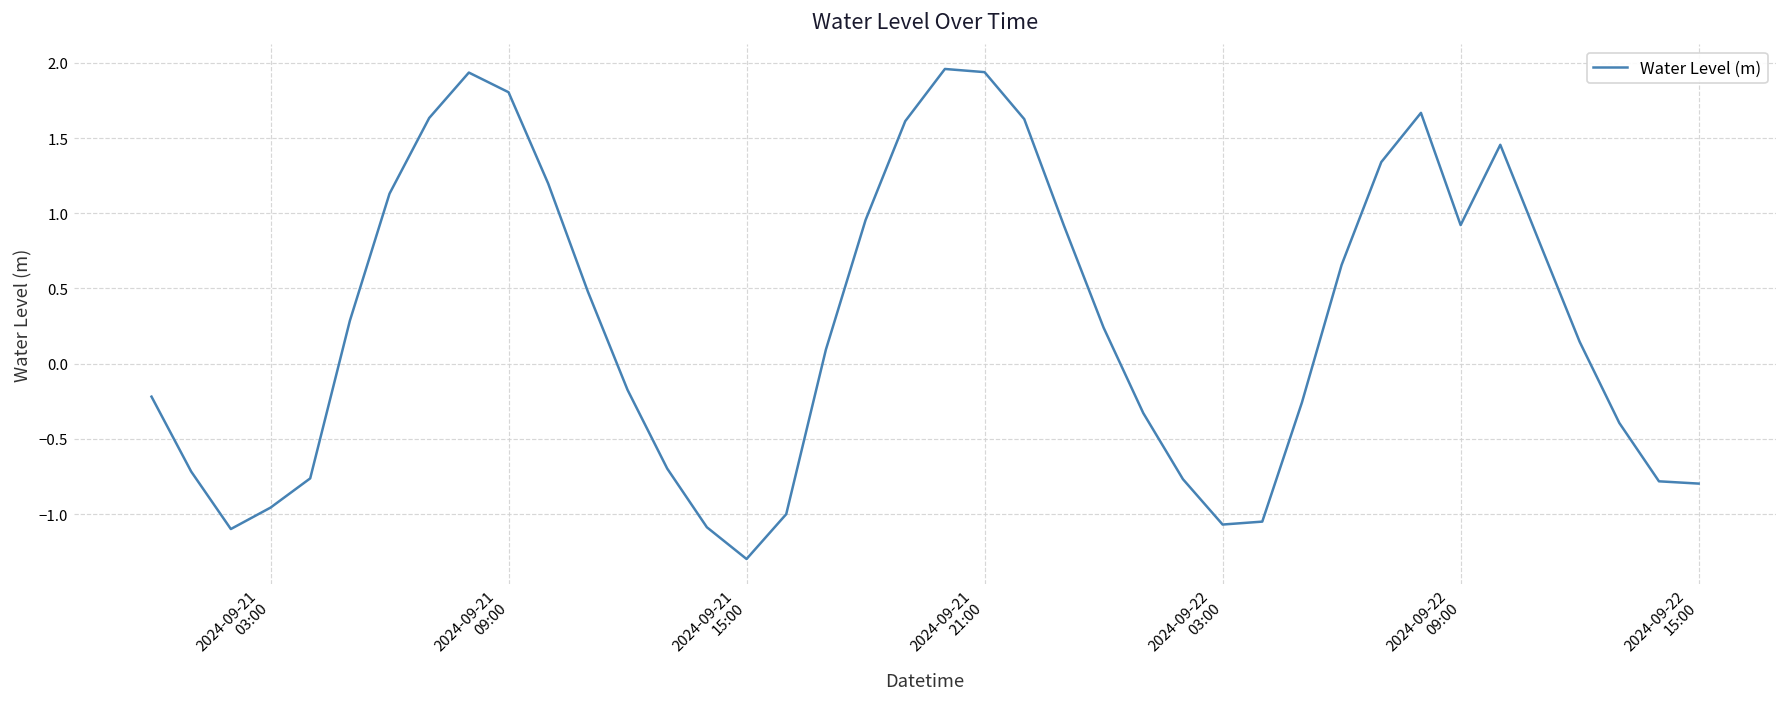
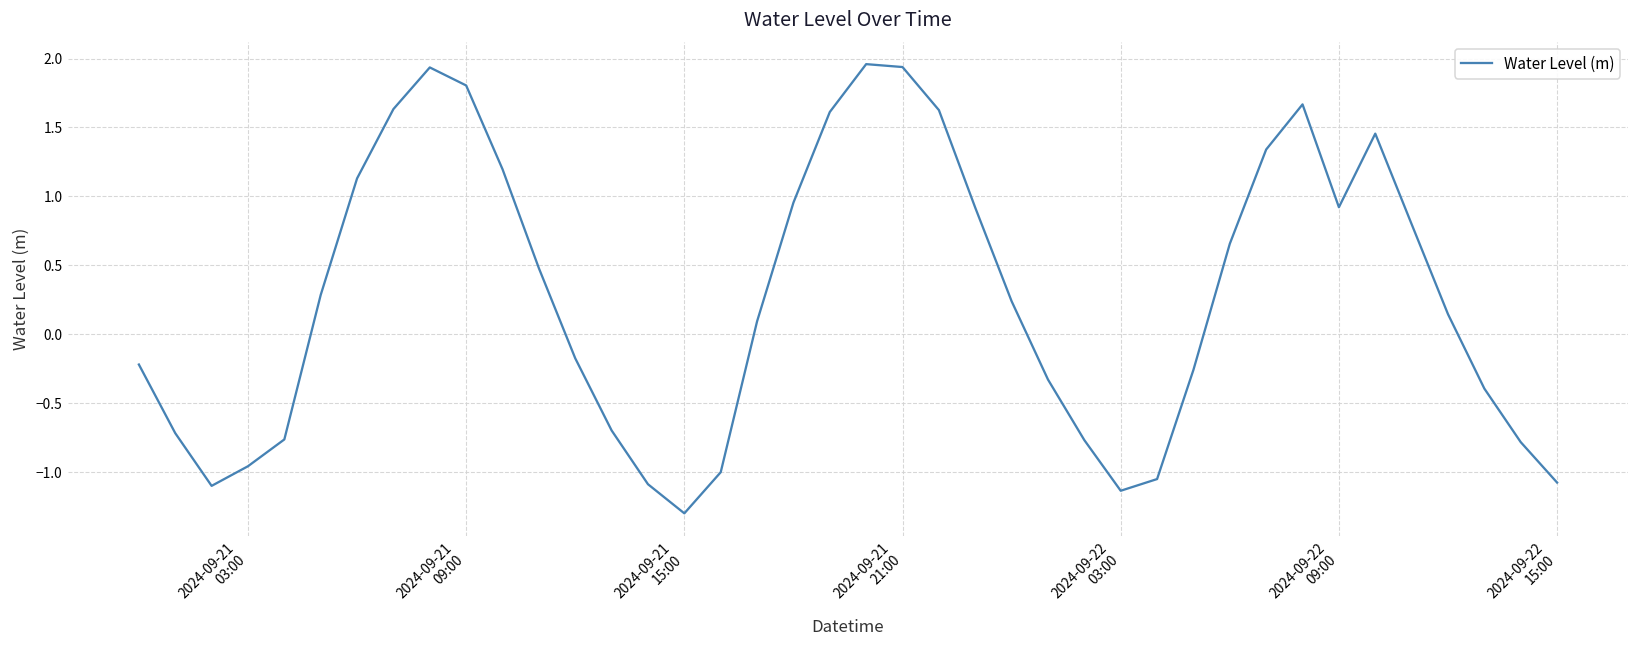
2024-09-22 03:00: -1.07 -> -1.13
2024-09-22 15:00: -0.80 -> -1.08
